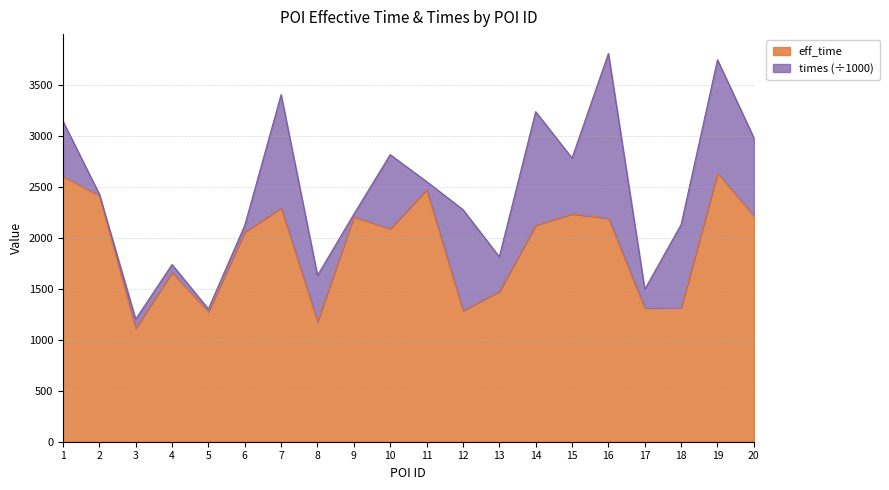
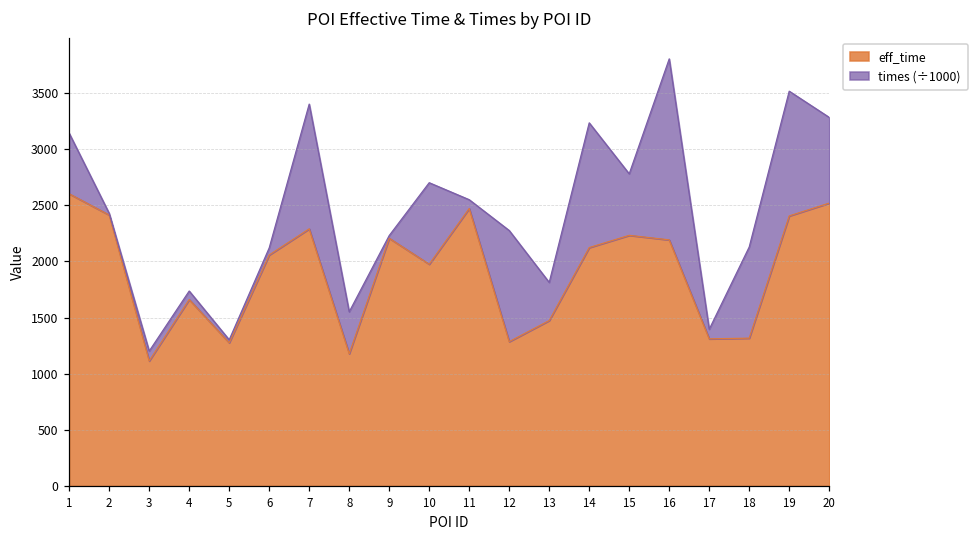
times (÷1000), 8: 450 -> 370
eff_time, 10: 2090 -> 1970
times (÷1000), 17: 180 -> 90
eff_time, 19: 2630 -> 2410
eff_time, 20: 2220 -> 2520
